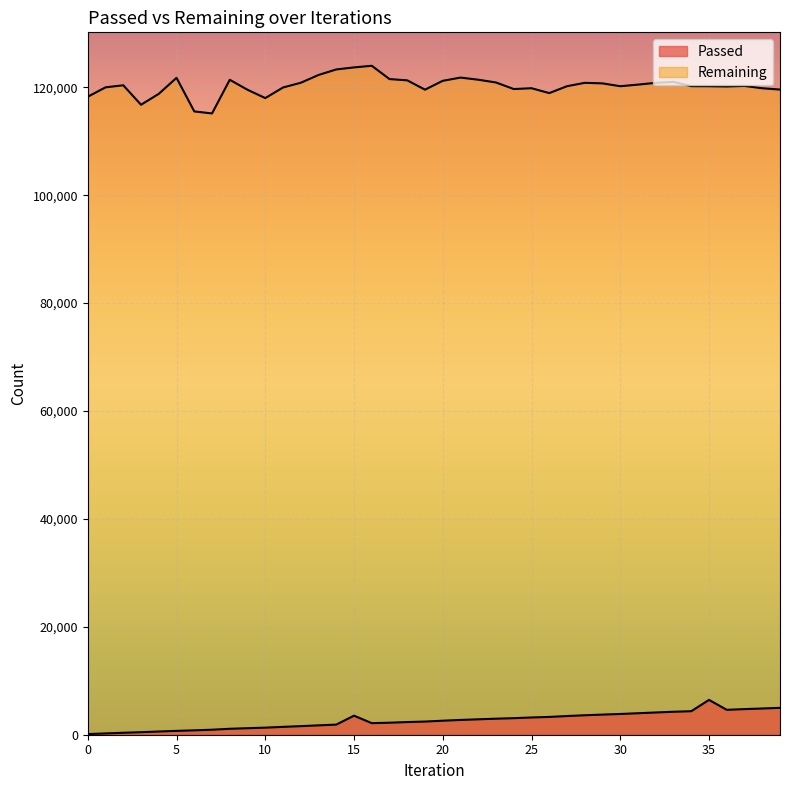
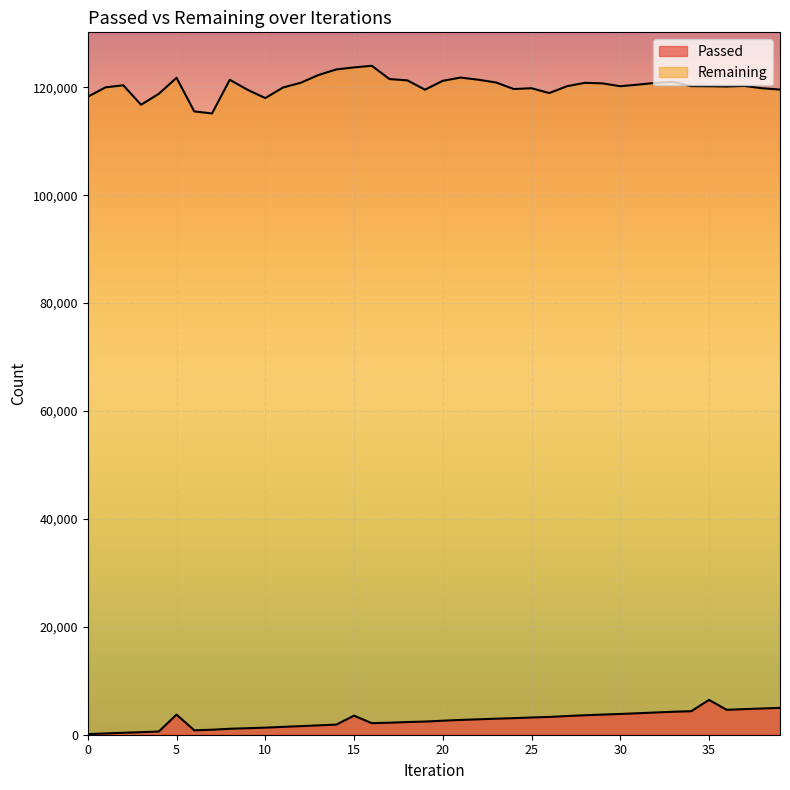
Passed, 5: 1,000 -> 4,000
